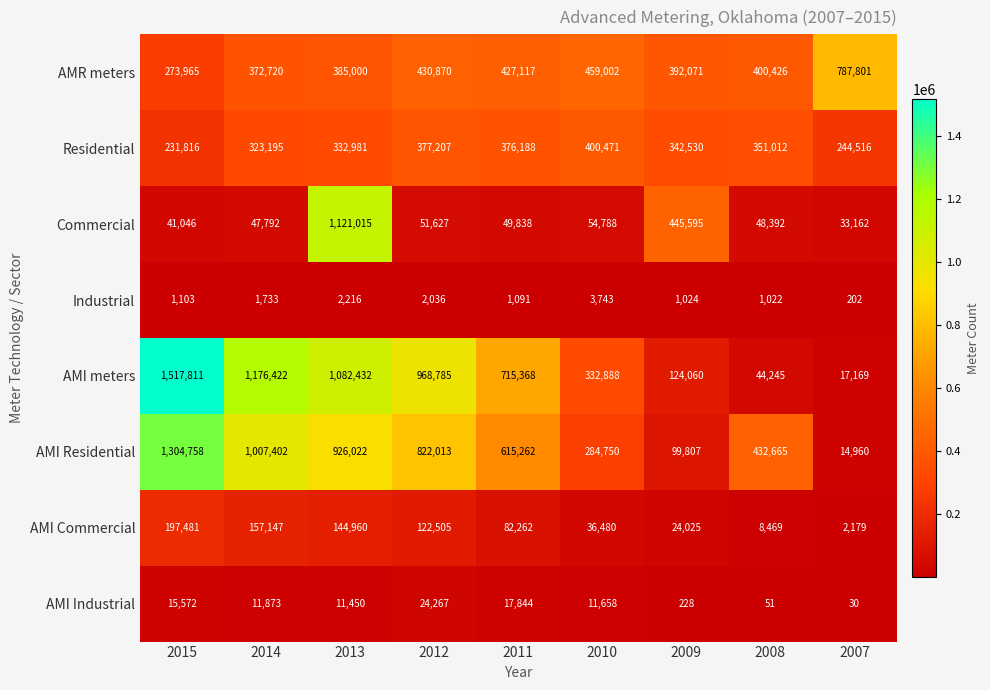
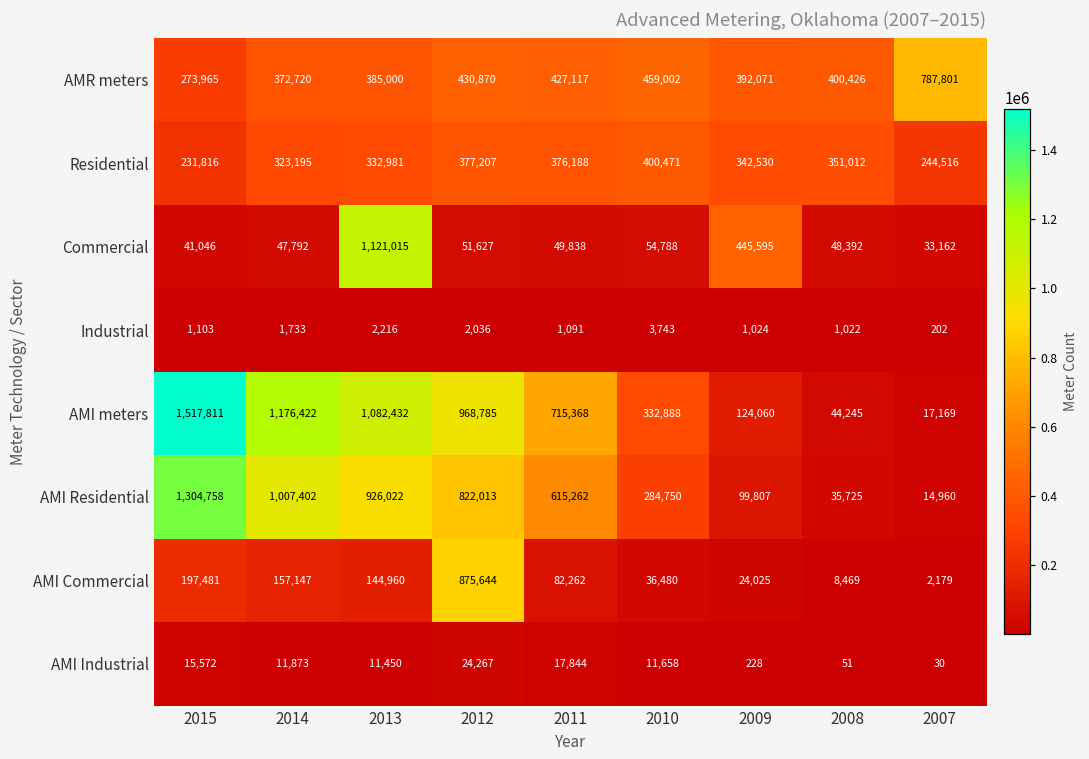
AMI Residential, 2008: 432,665 -> 35,725
AMI Commercial, 2012: 122,505 -> 875,644
